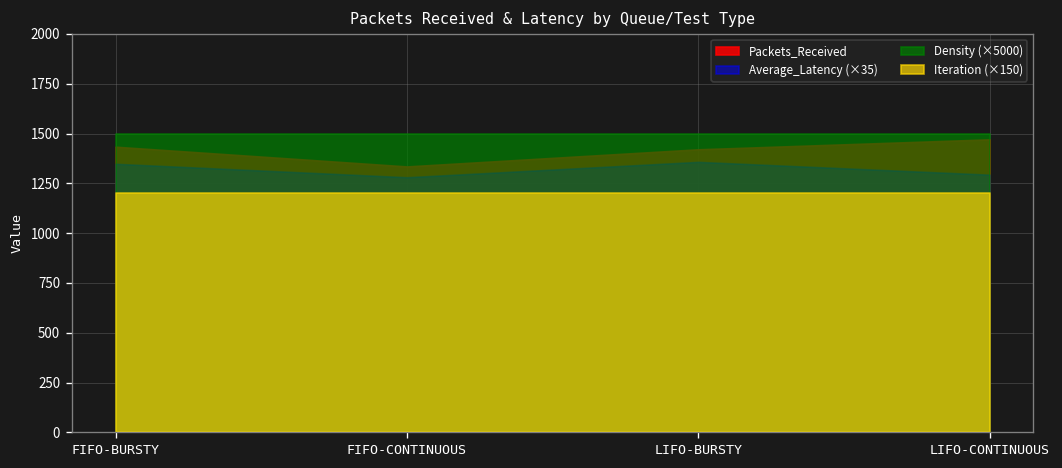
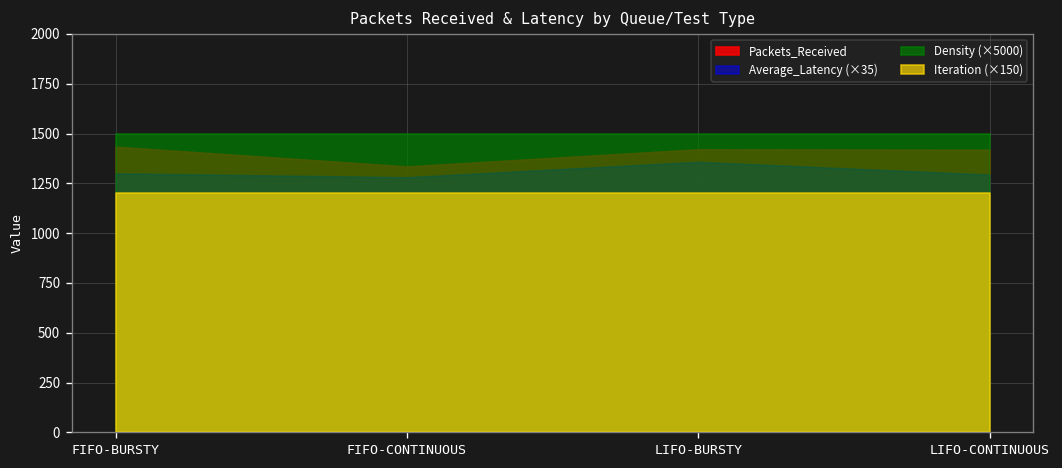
Average_Latency (×35), FIFO-BURSTY: 1350 -> 1300
Packets_Received, LIFO-CONTINUOUS: 1470 -> 1420
